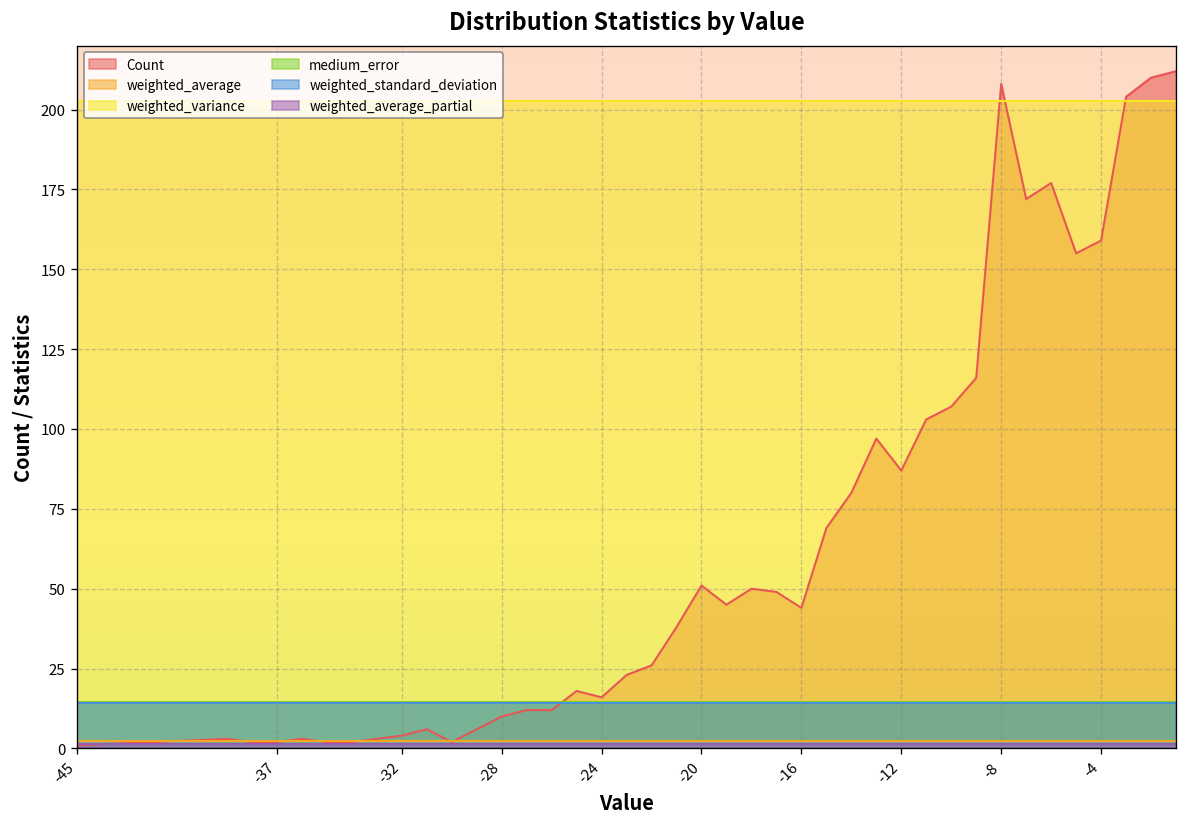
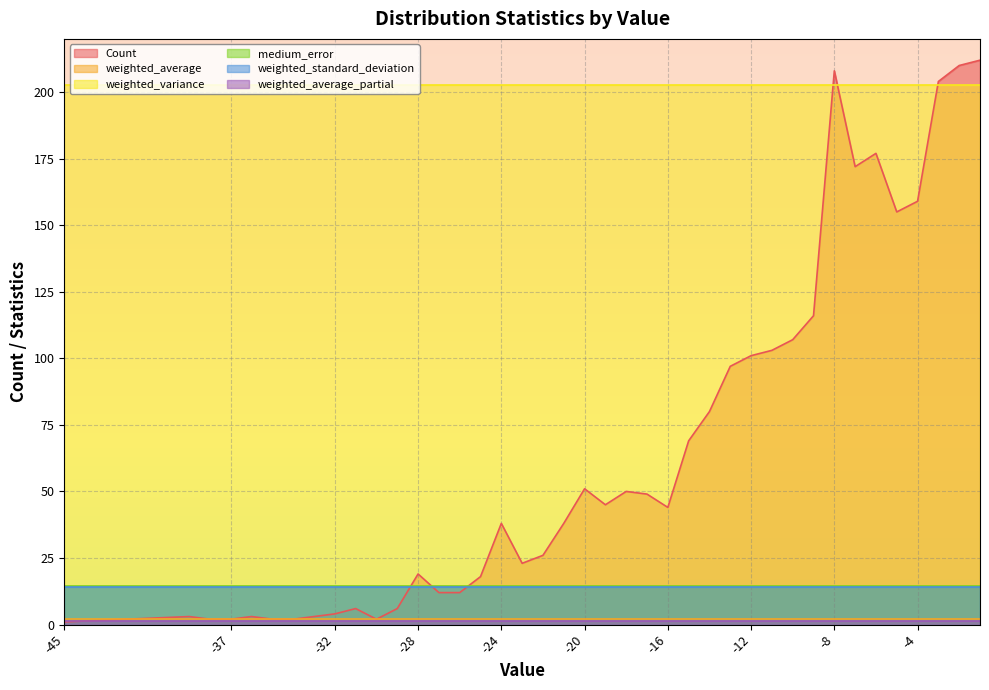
Count, -28: 10 -> 19
Count, -24: 16 -> 38
Count, -12: 87 -> 101
